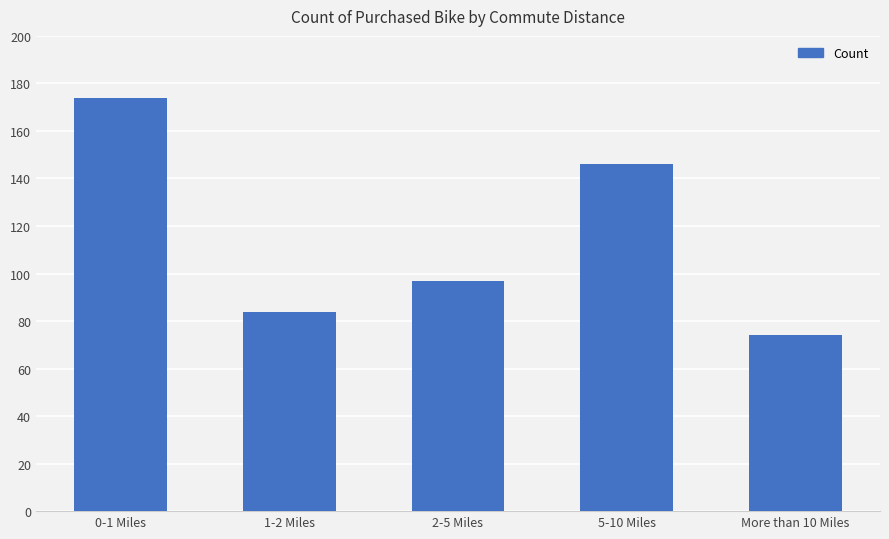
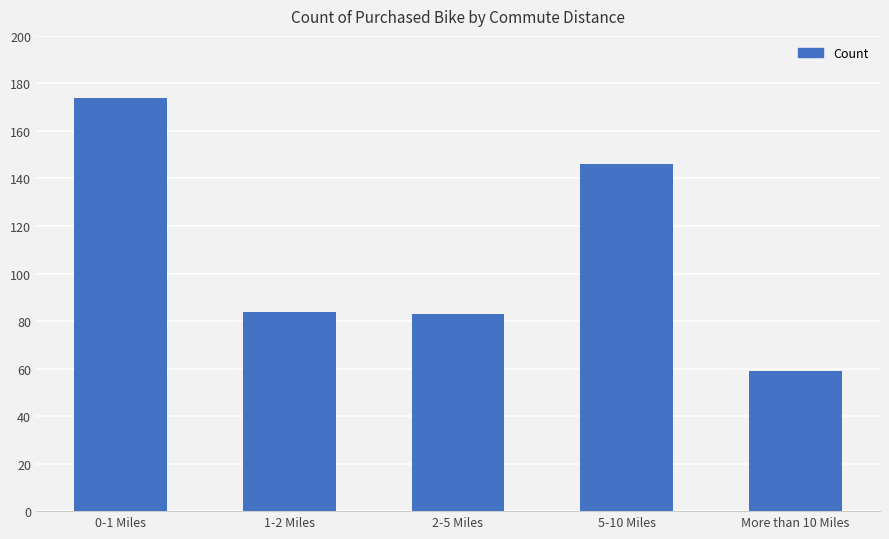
2-5 Miles: 97 -> 83
More than 10 Miles: 74 -> 59
